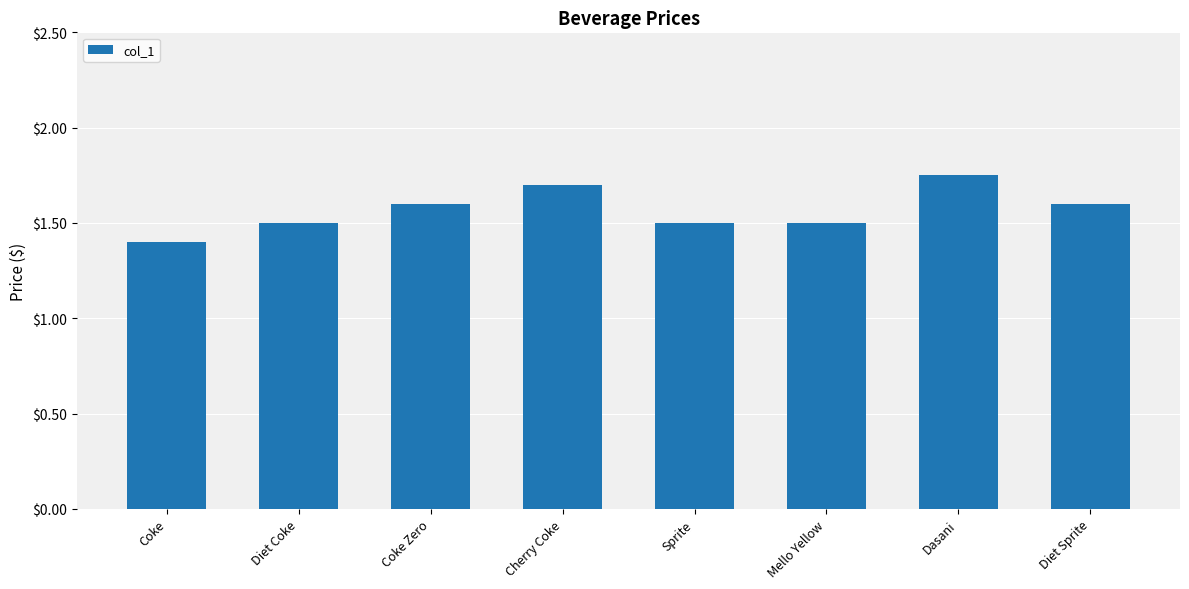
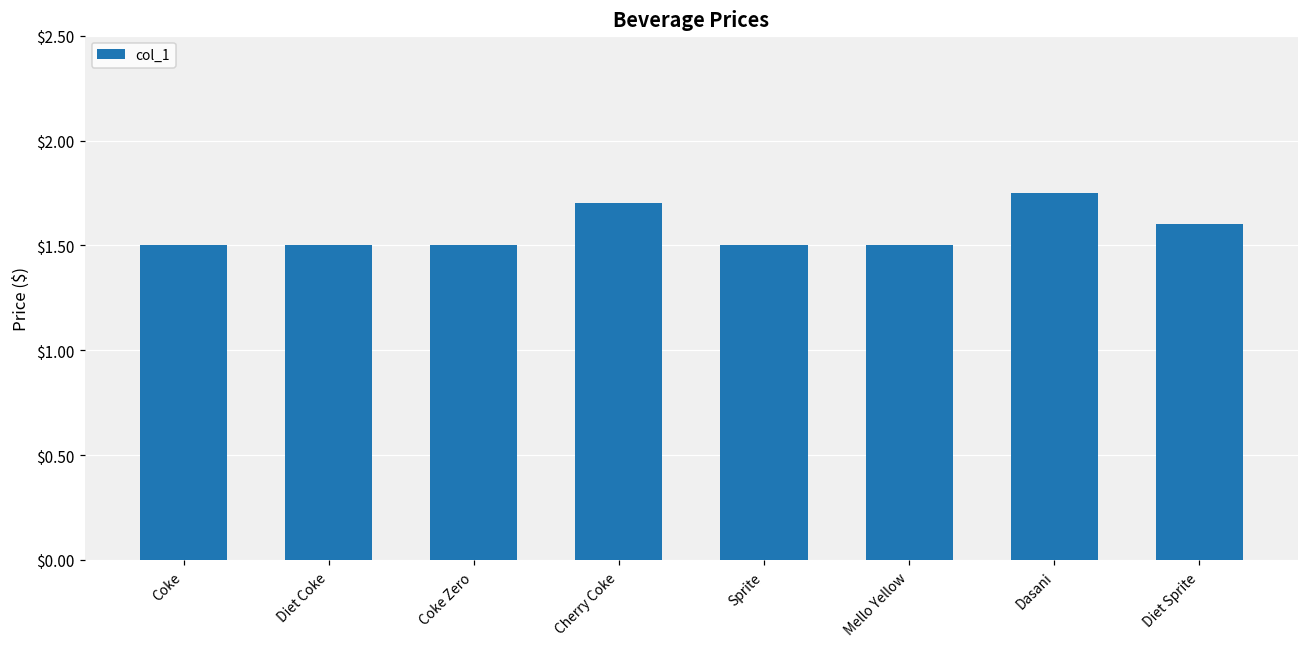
Coke: $1.4 -> $1.5
Coke Zero: $1.6 -> $1.5
